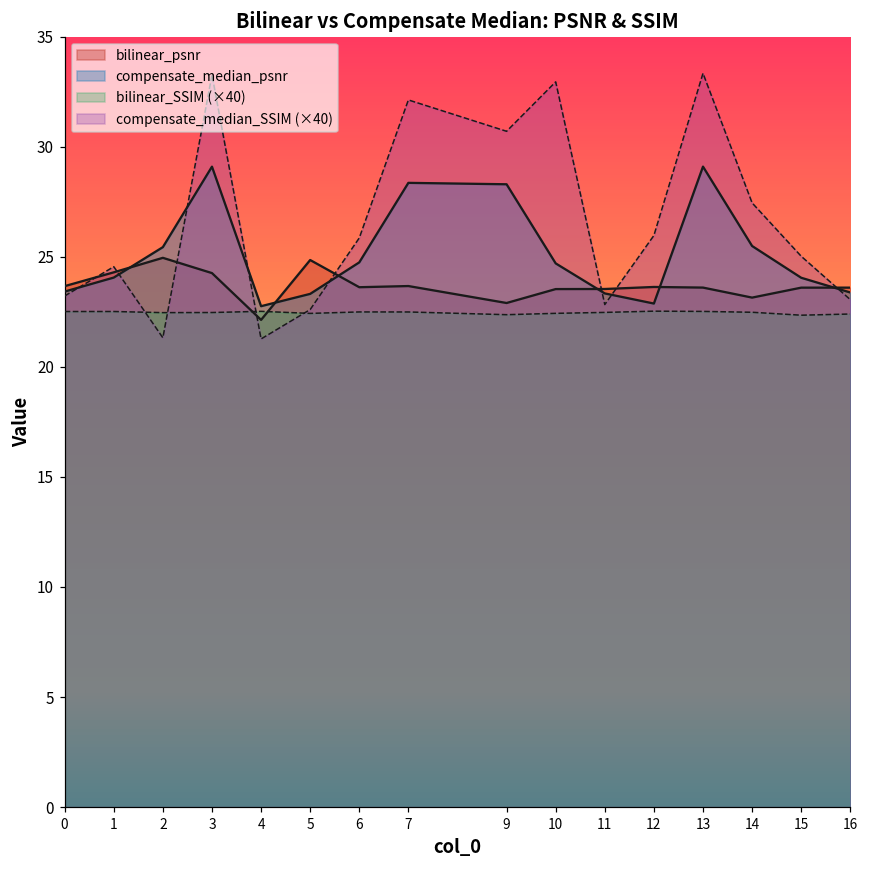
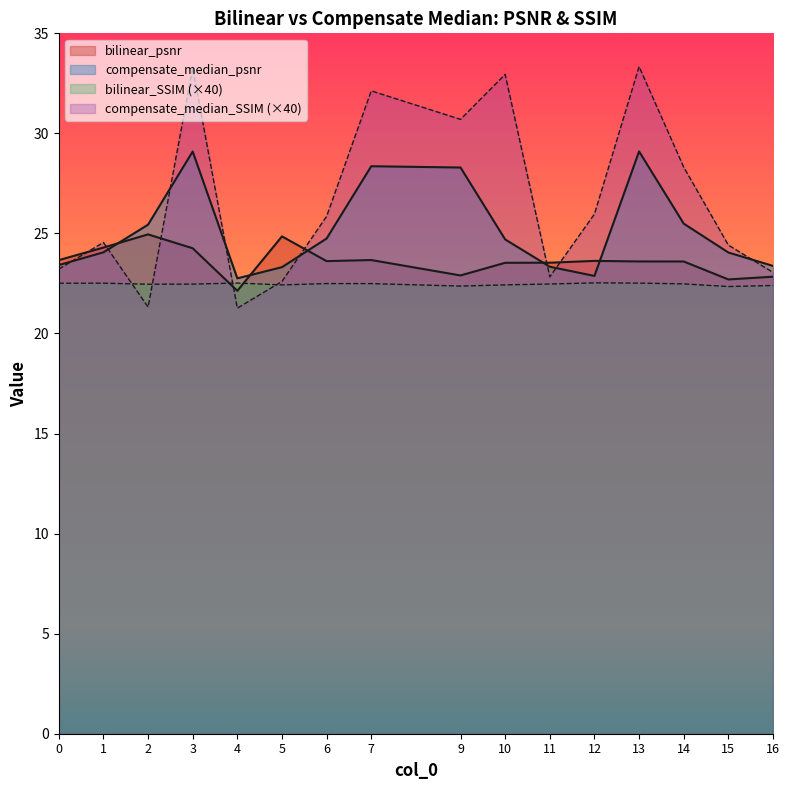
bilinear_psnr, 14: 23.1 -> 23.6
compensate_median_SSIM (×40), 14: 27.4 -> 28.3
bilinear_psnr, 15: 23.6 -> 22.7
compensate_median_SSIM (×40), 15: 25.0 -> 24.4
bilinear_psnr, 16: 23.6 -> 22.8
